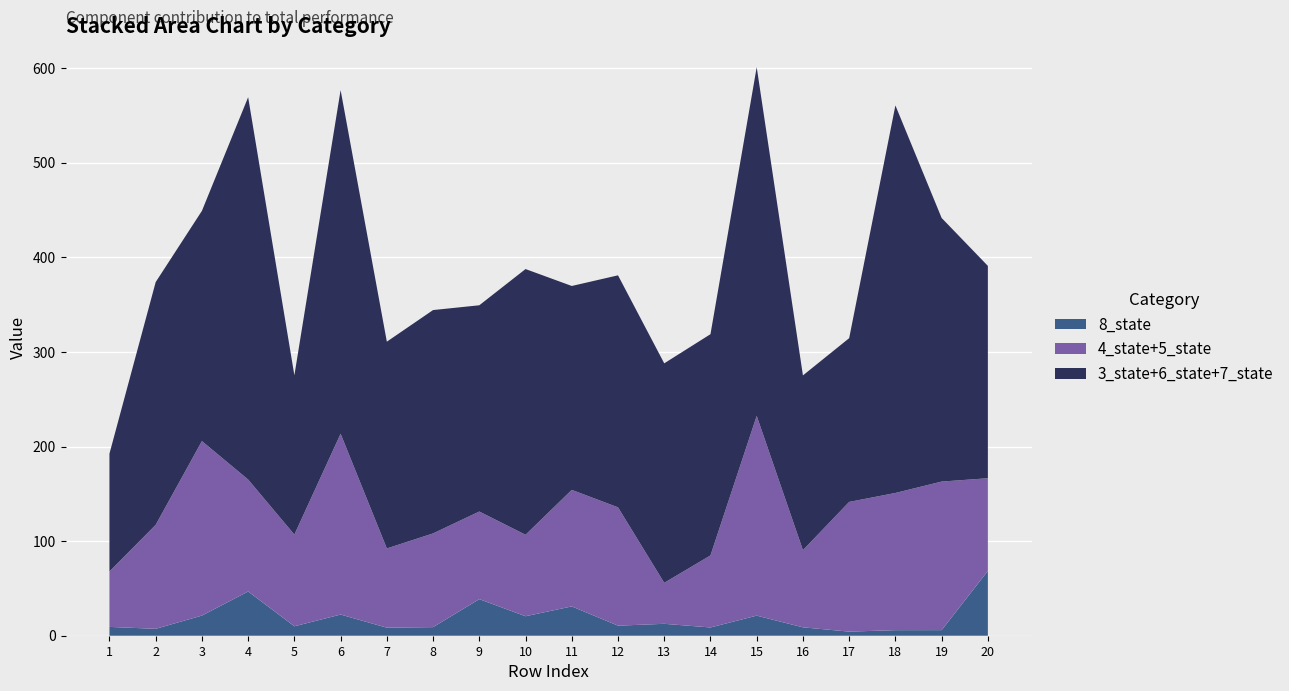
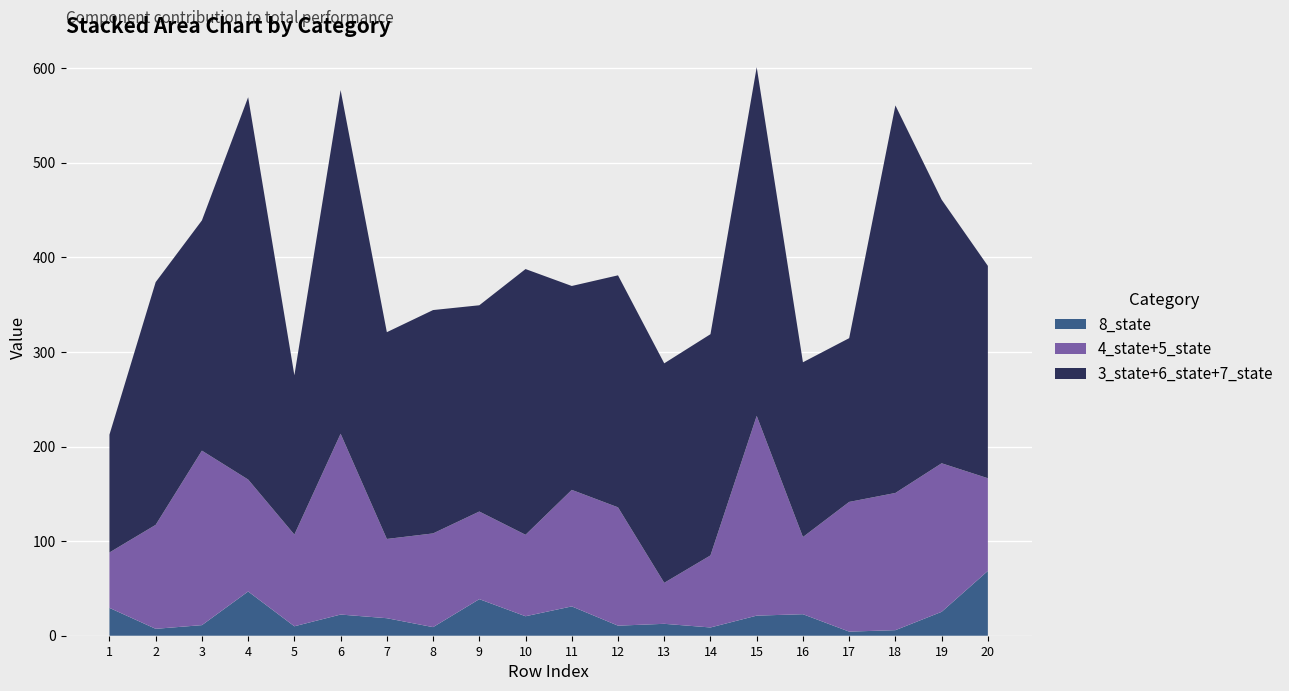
8_state, 1: 10 -> 30
8_state, 3: 20 -> 10
8_state, 7: 10 -> 20
8_state, 16: 10 -> 20
8_state, 19: 10 -> 30
